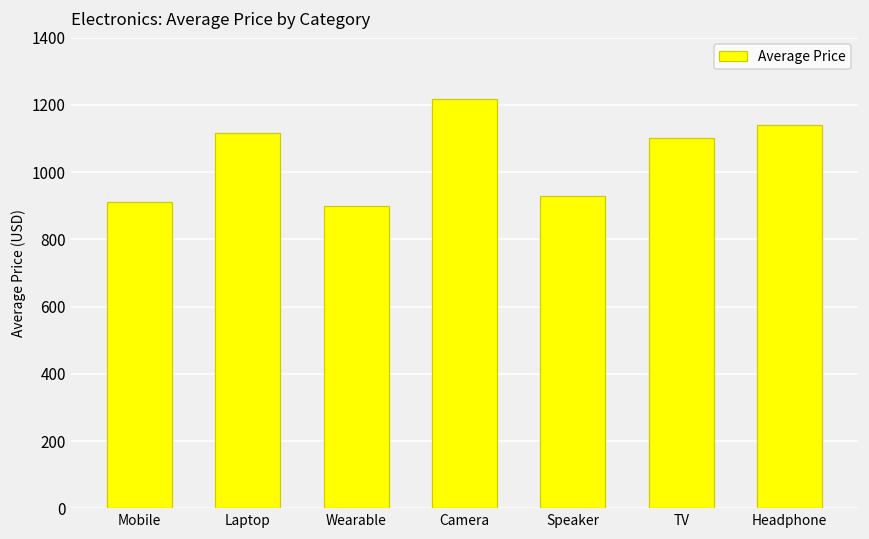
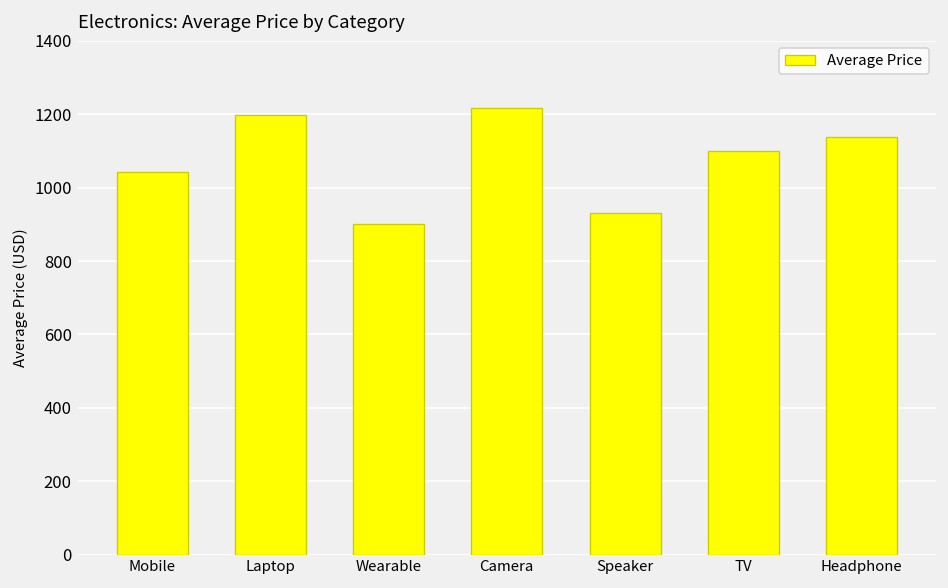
Mobile: 910 -> 1040
Laptop: 1120 -> 1200
